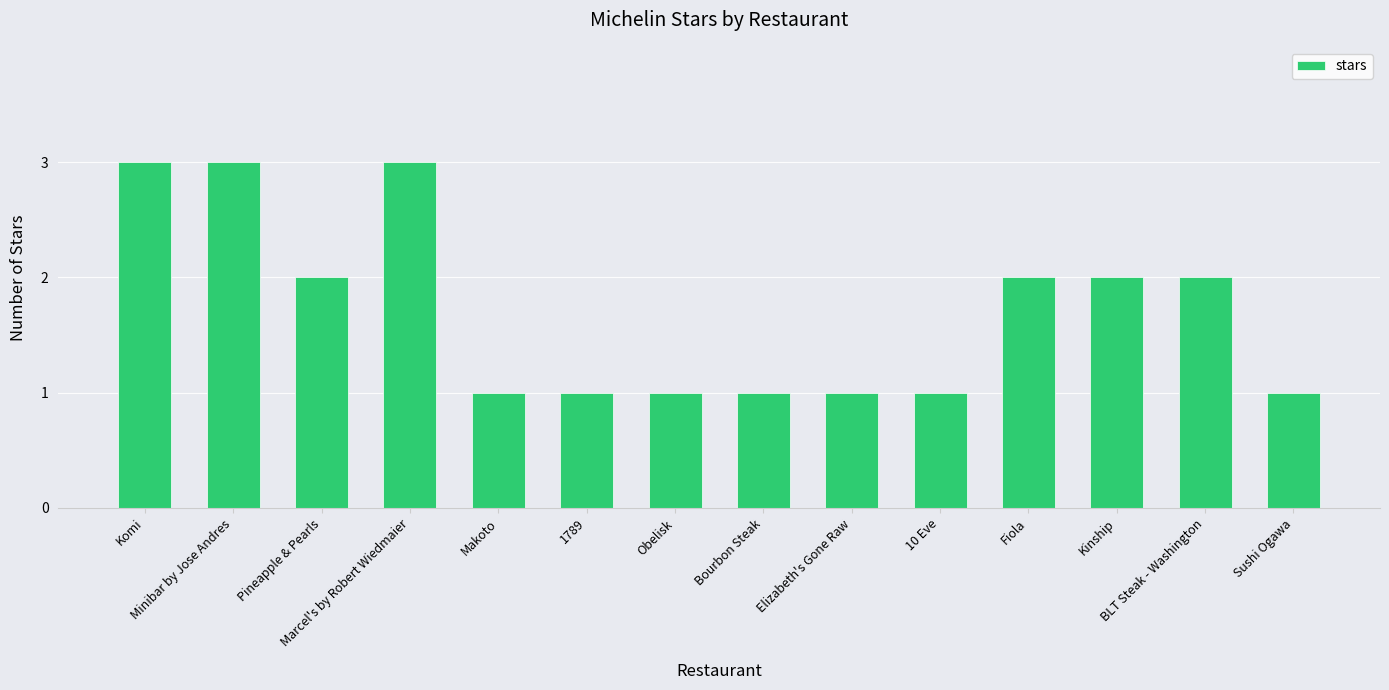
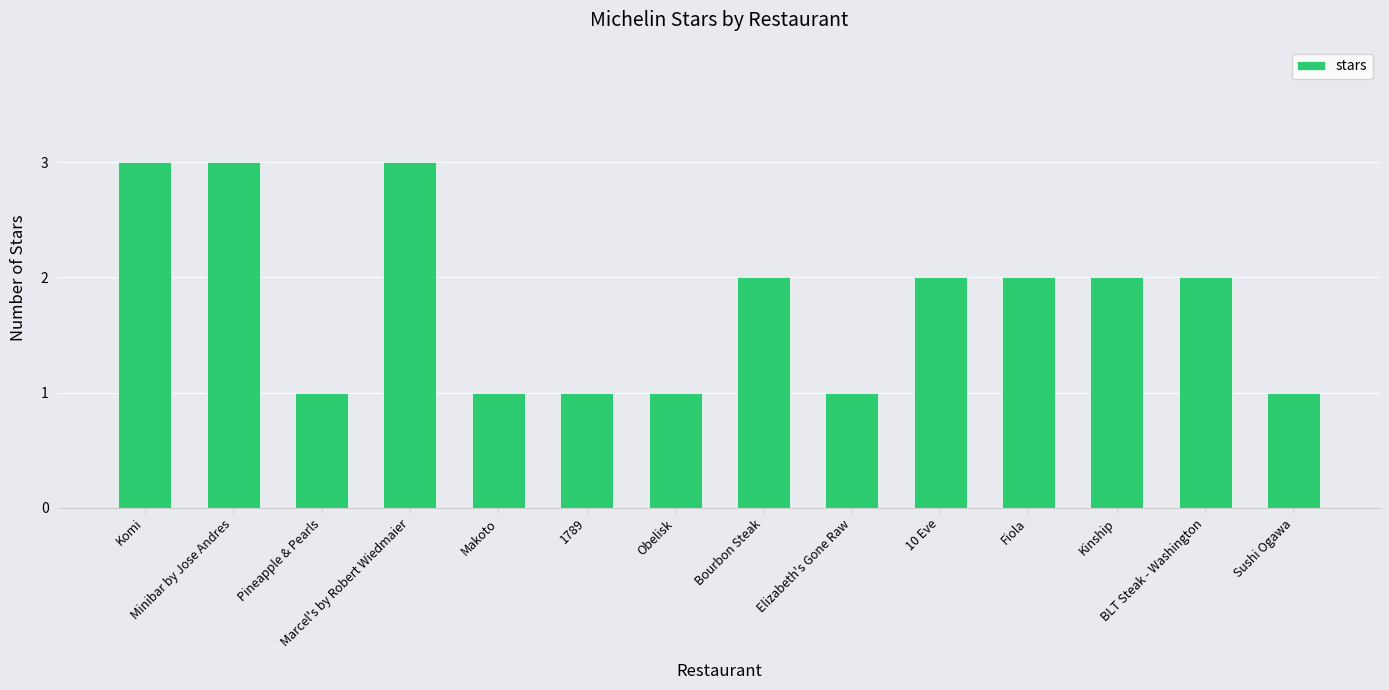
Pineapple & Pearls: 2 -> 1
Bourbon Steak: 1 -> 2
10 Eve: 1 -> 2
